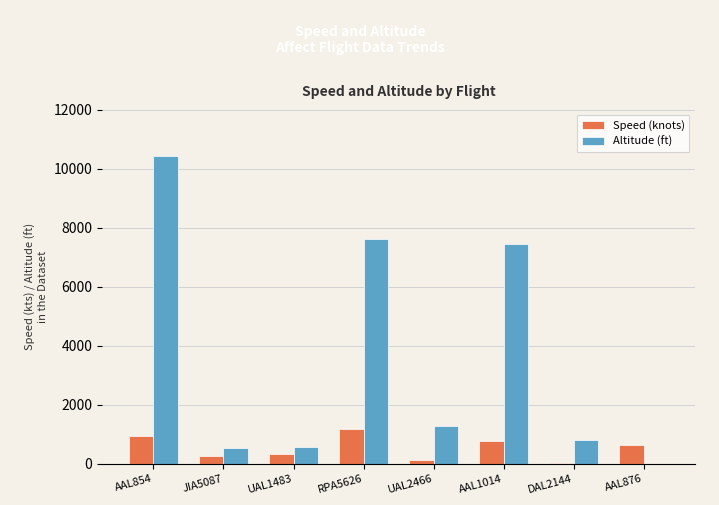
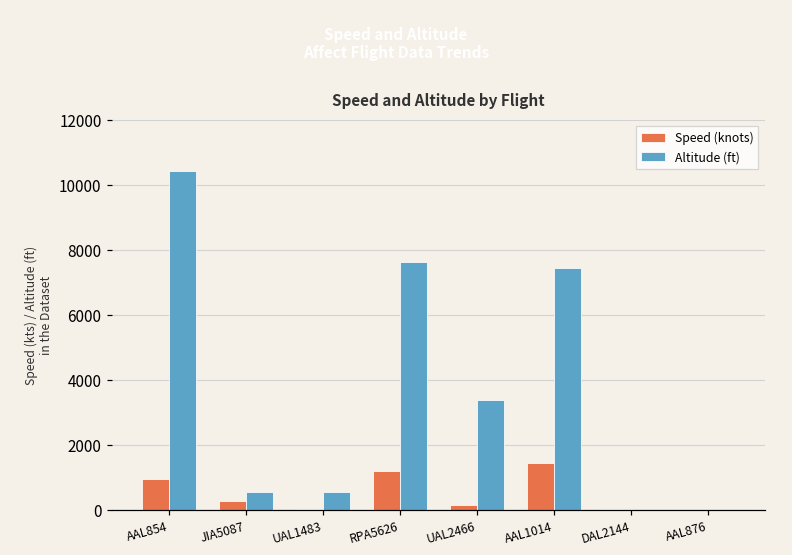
Speed (knots), UAL1483: 300 -> 0
Altitude (ft), UAL2466: 1300 -> 3400
Speed (knots), AAL1014: 800 -> 1400
Altitude (ft), DAL2144: 800 -> 0
Speed (knots), AAL876: 600 -> 0
